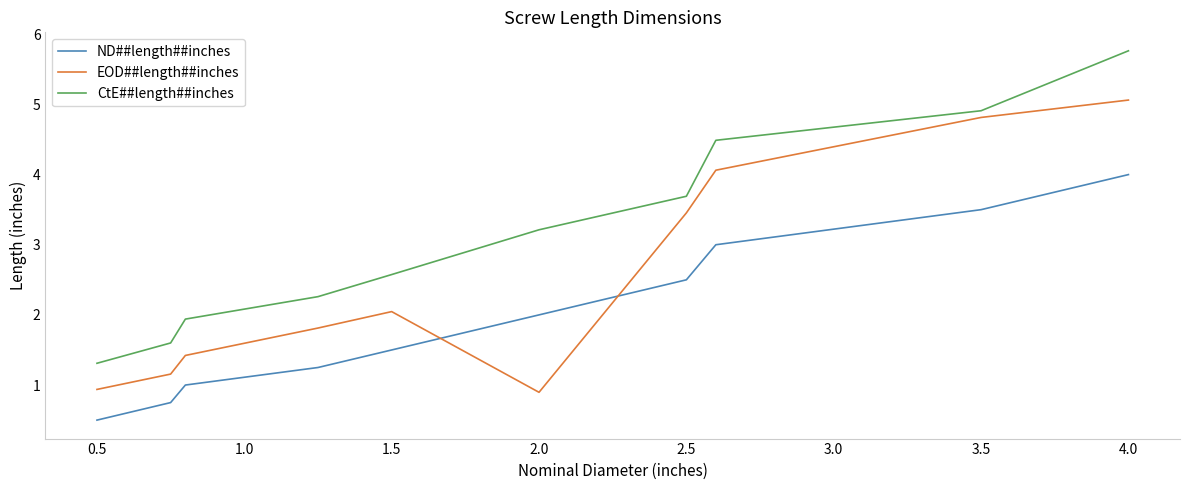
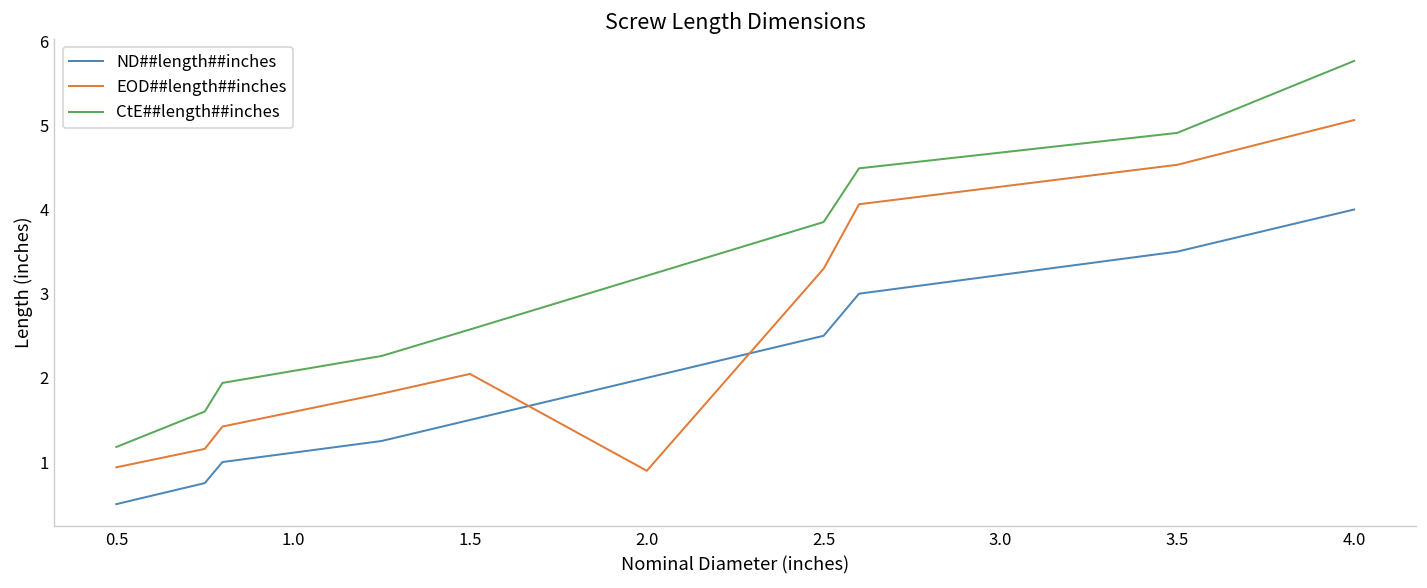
CtE##length##inches, 0.5: 1.3 -> 1.2
EOD##length##inches, 2.5: 3.5 -> 3.3
CtE##length##inches, 2.5: 3.7 -> 3.9
EOD##length##inches, 3.5: 4.8 -> 4.5
